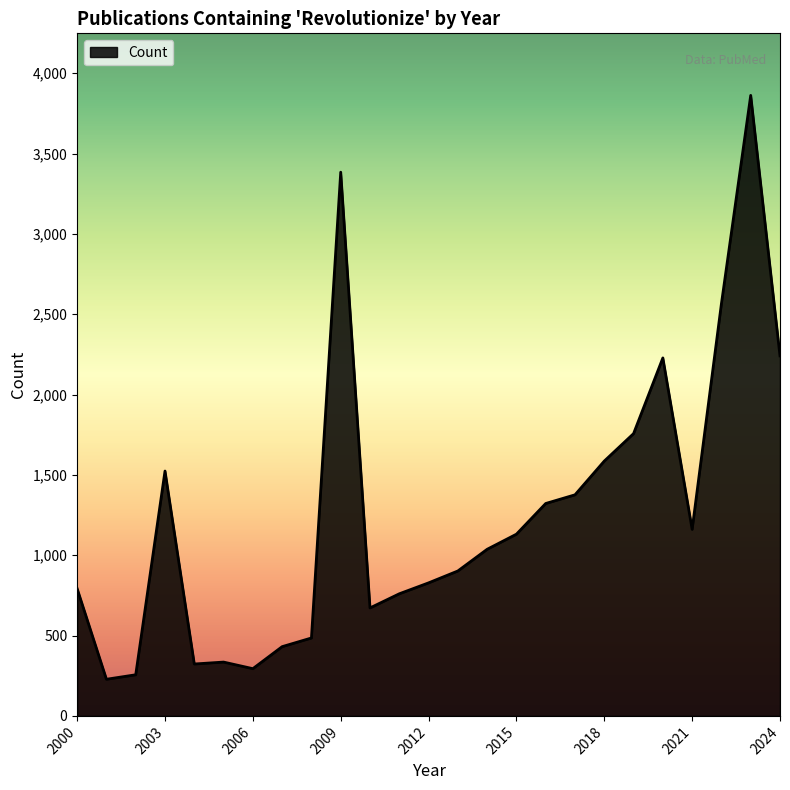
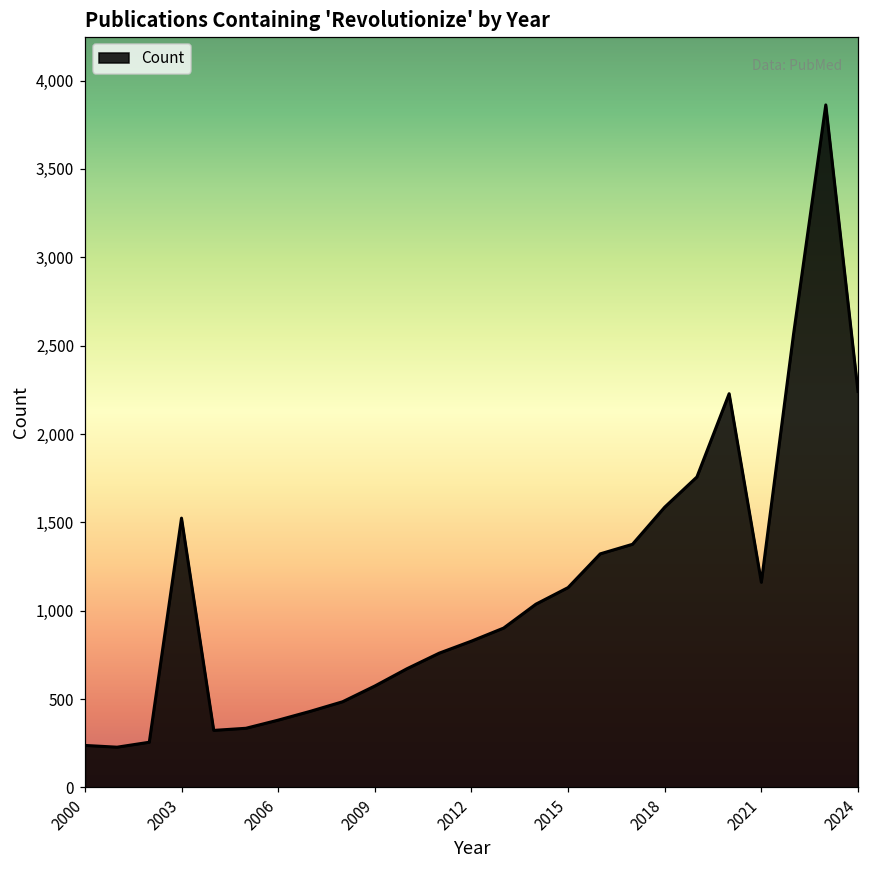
2000: 790 -> 240
2006: 290 -> 380
2009: 3,380 -> 570
